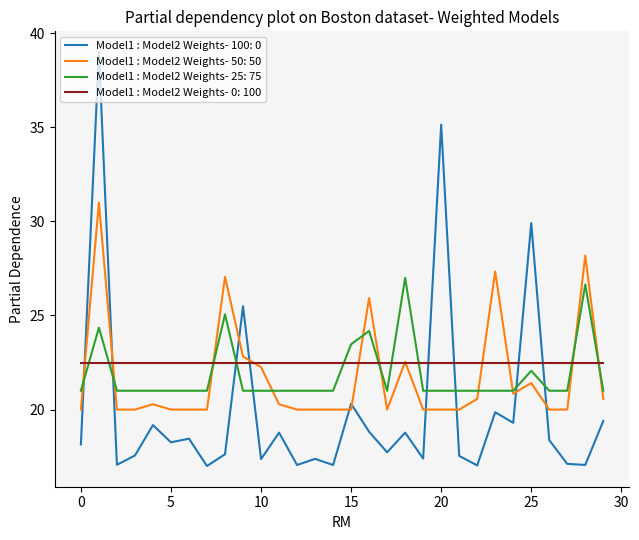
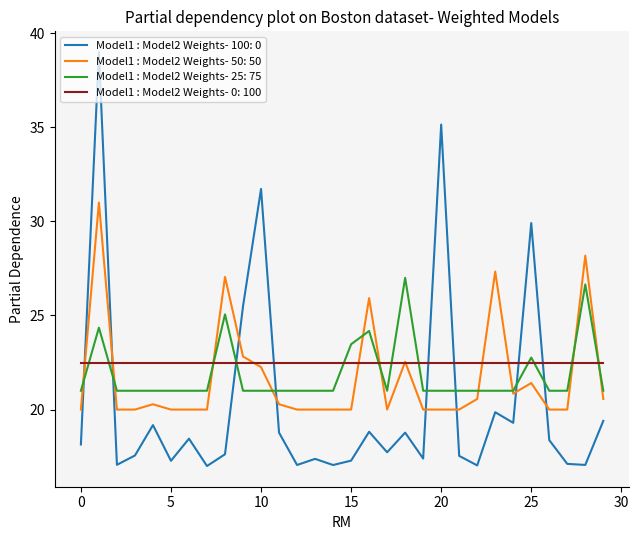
Model1 : Model2 Weights- 100: 0, 5: 18.3 -> 17.3
Model1 : Model2 Weights- 100: 0, 10: 17.4 -> 31.7
Model1 : Model2 Weights- 100: 0, 15: 20.3 -> 17.3
Model1 : Model2 Weights- 25: 75, 25: 22.1 -> 22.8
